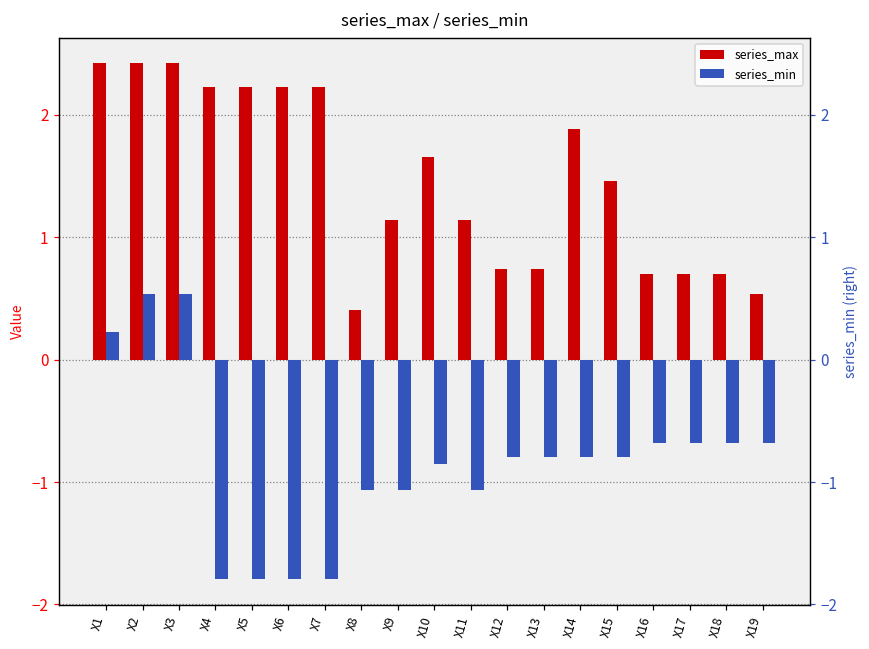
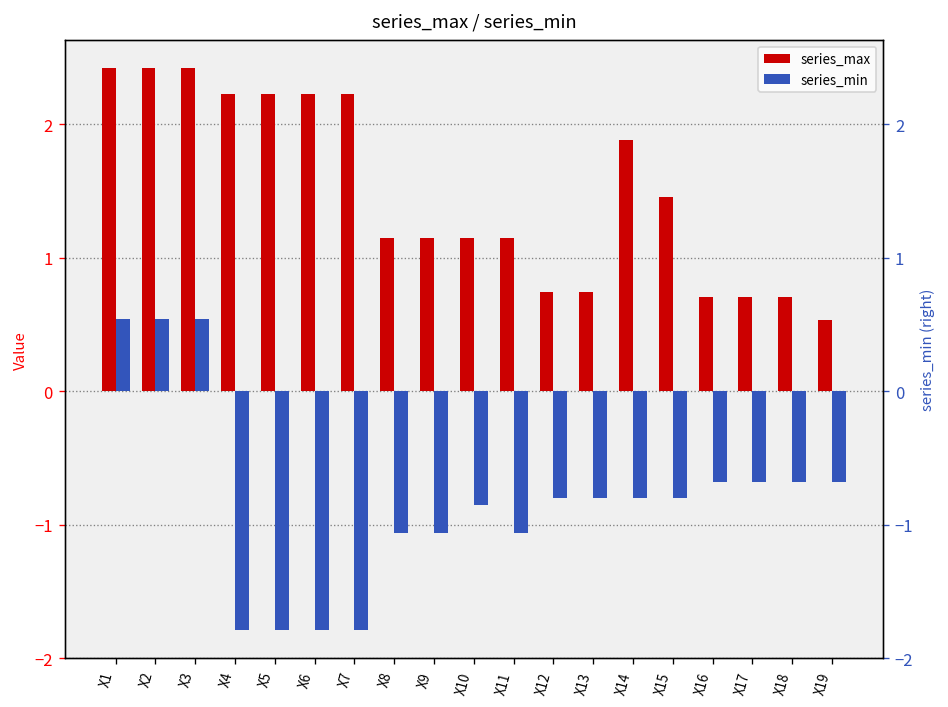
series_min, X1: 0.22 -> 0.54
series_max, X8: 0.41 -> 1.14
series_max, X10: 1.65 -> 1.14
